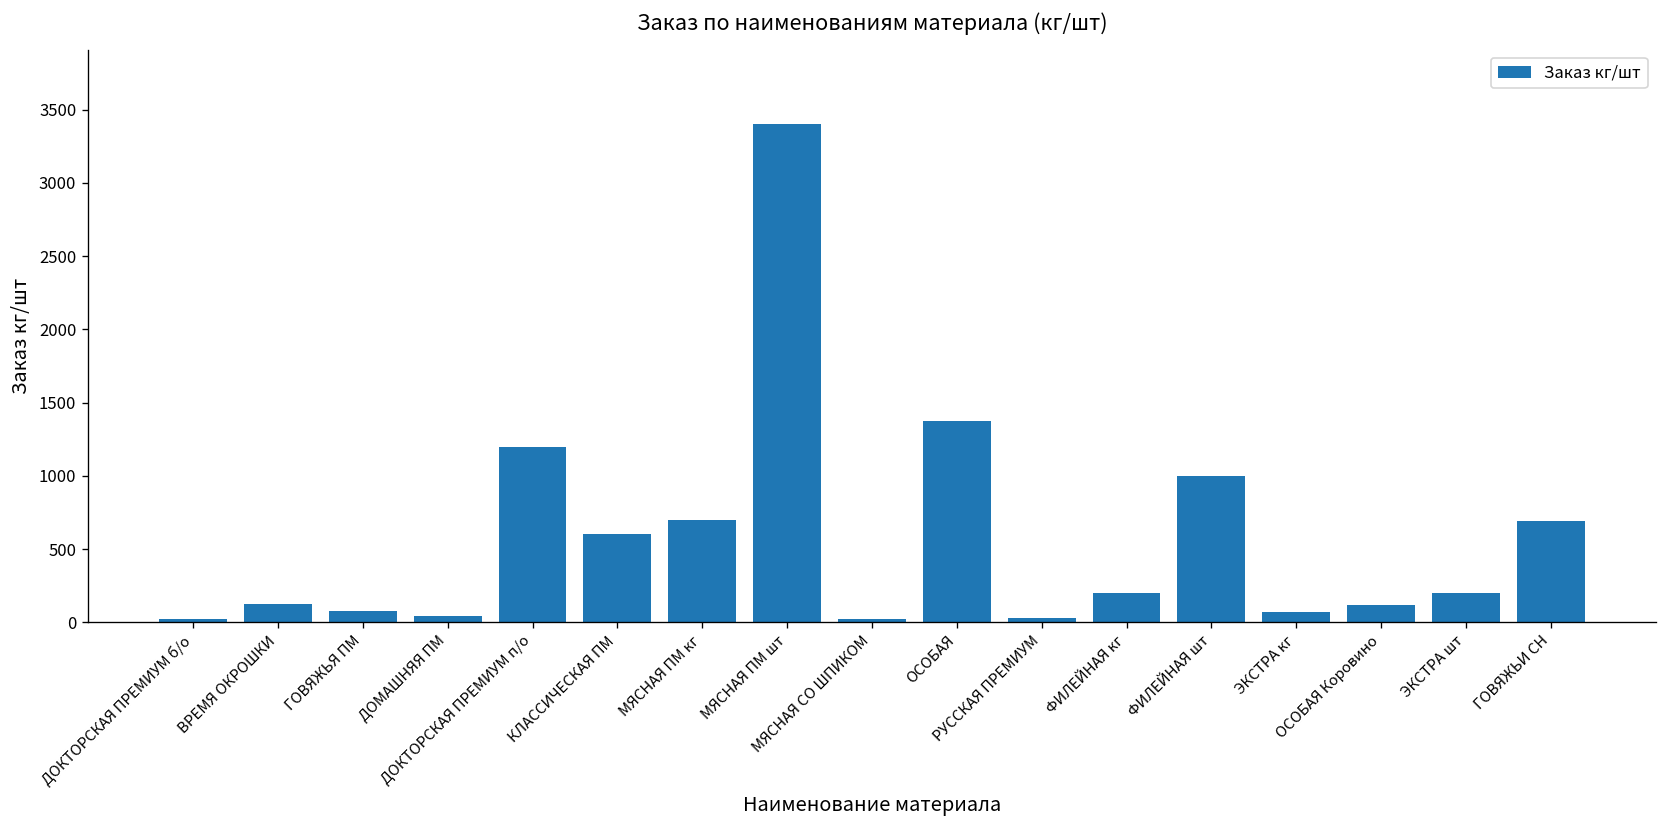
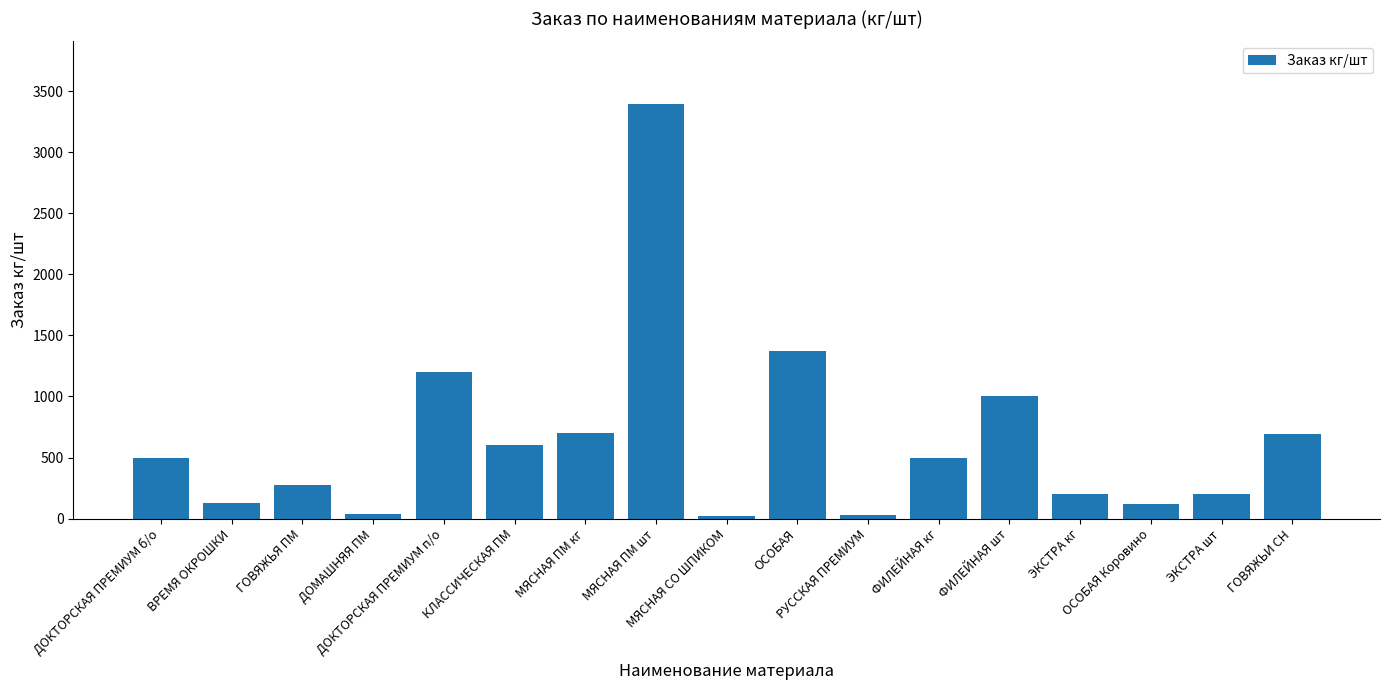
ДОКТОРСКАЯ ПРЕМИУМ б/о: 20 -> 500
ГОВЯЖЬЯ ПМ: 80 -> 280
ФИЛЕЙНАЯ кг: 200 -> 500
ЭКСТРА кг: 70 -> 200
